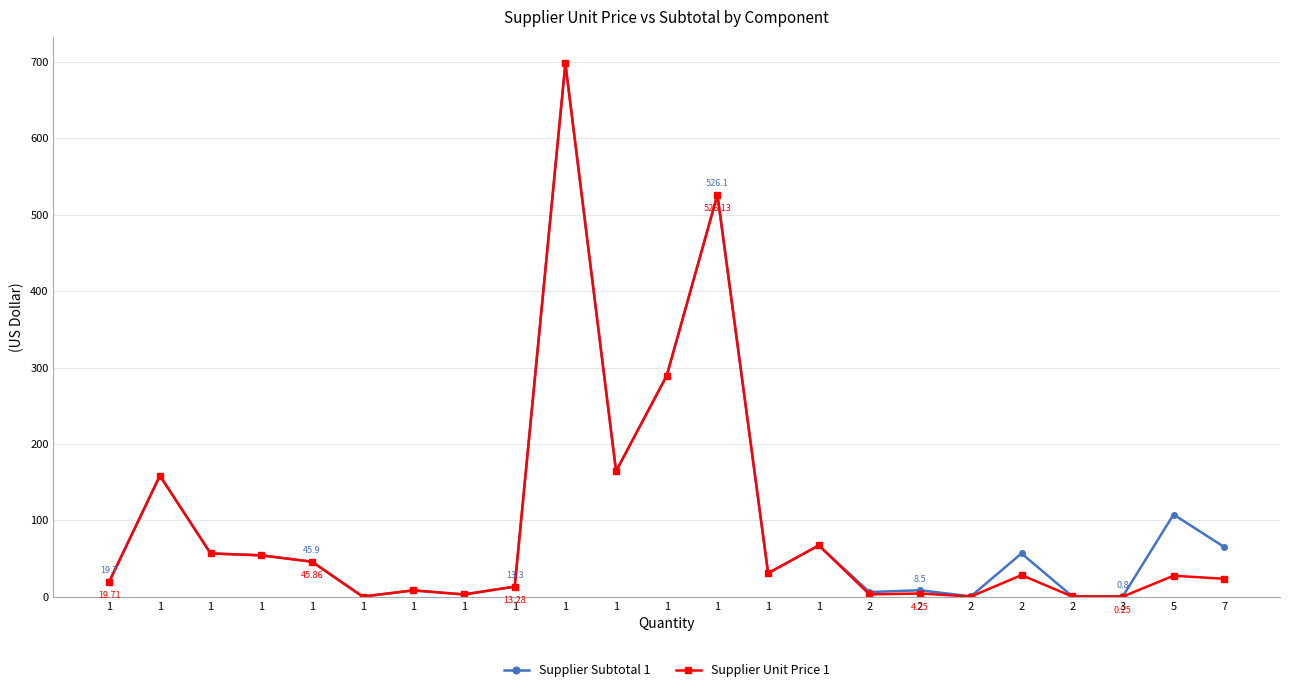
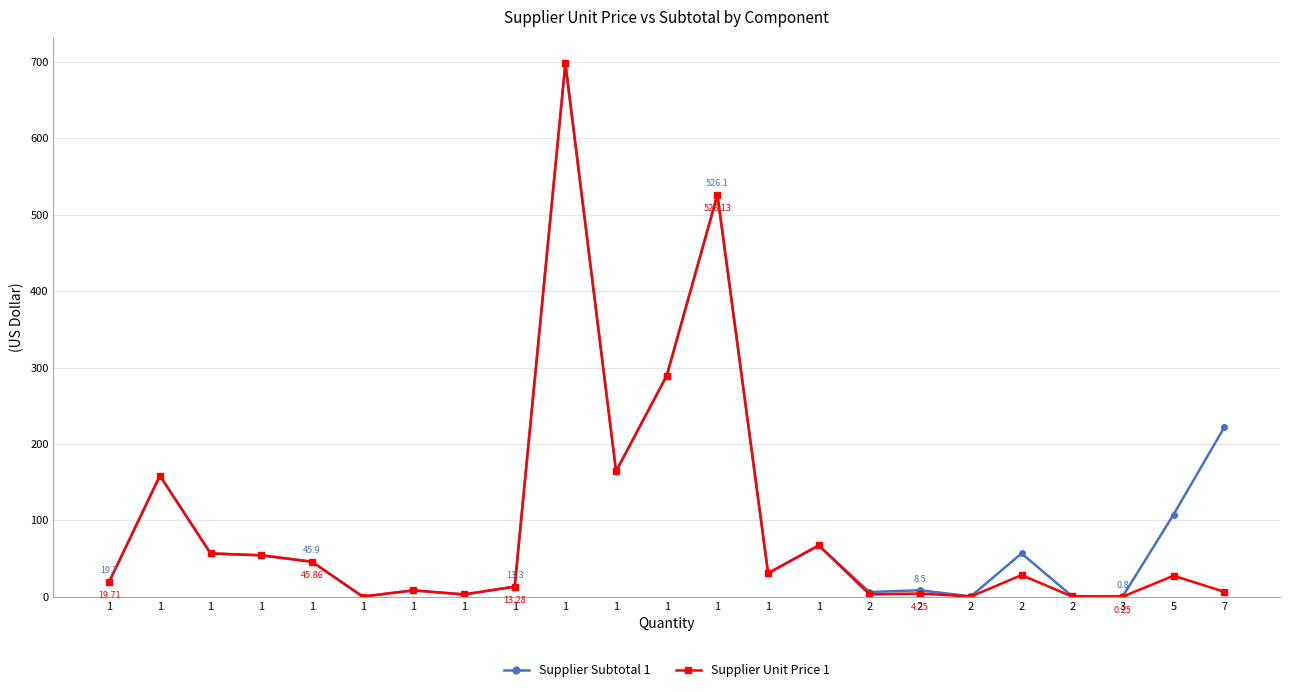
Supplier Subtotal 1, 7: 70 -> 220
Supplier Unit Price 1, 7: 20 -> 10
